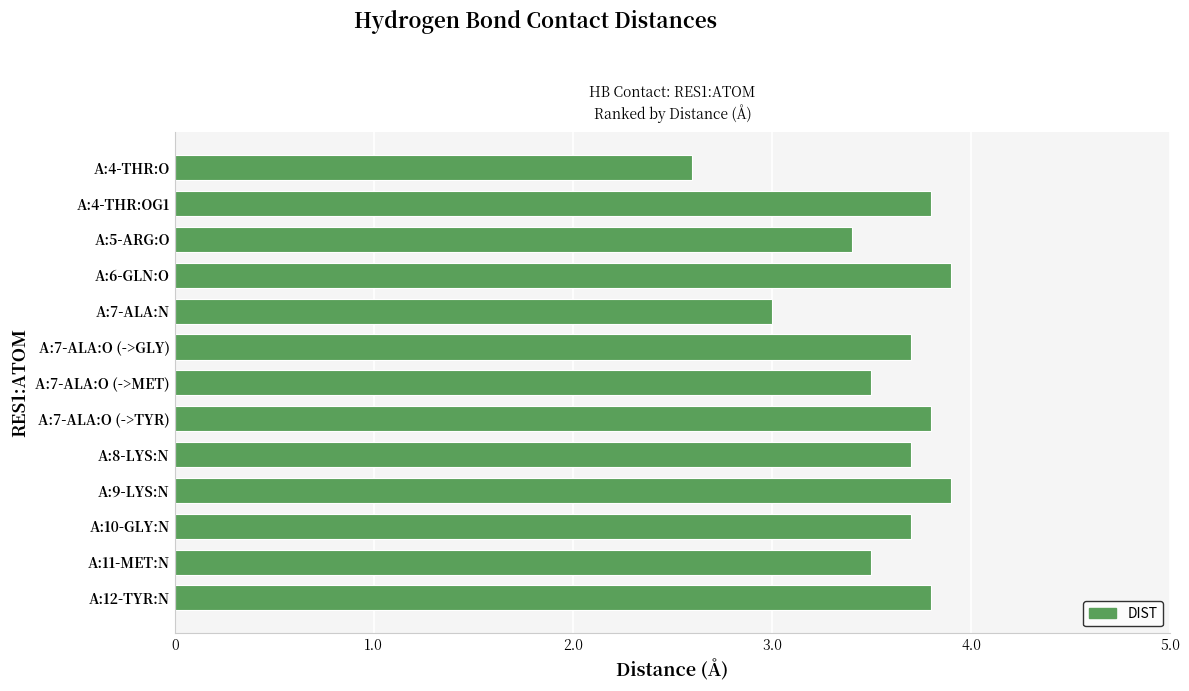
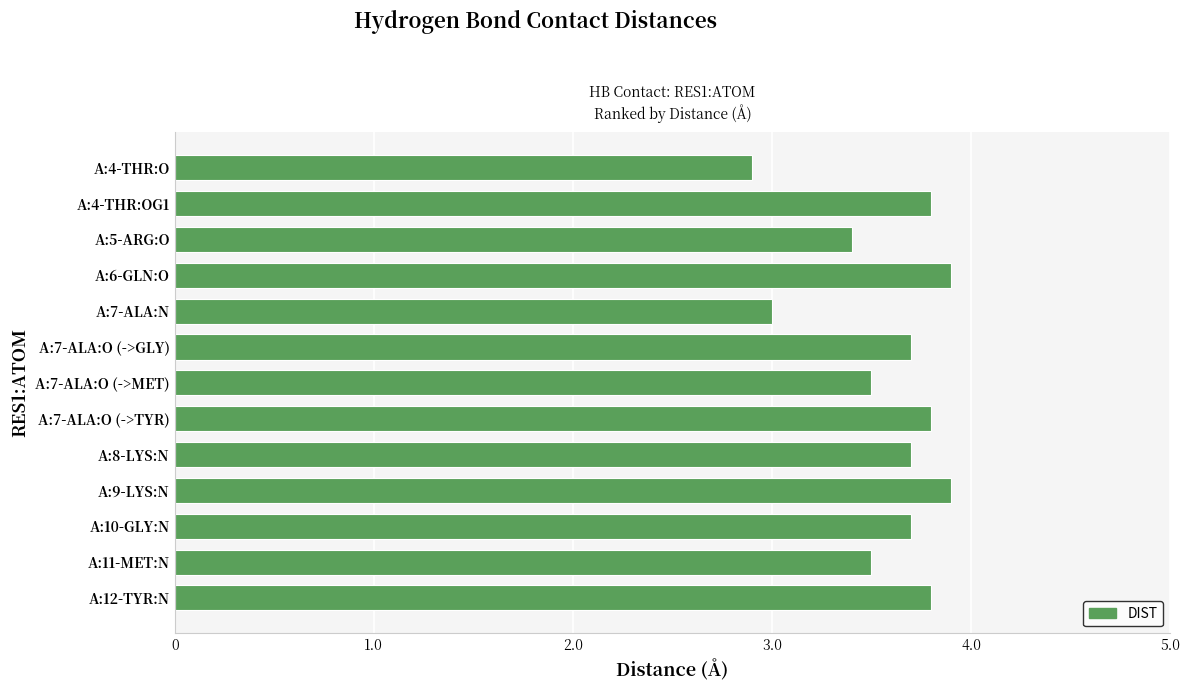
A:4-THR:O: 2.6 -> 2.9
